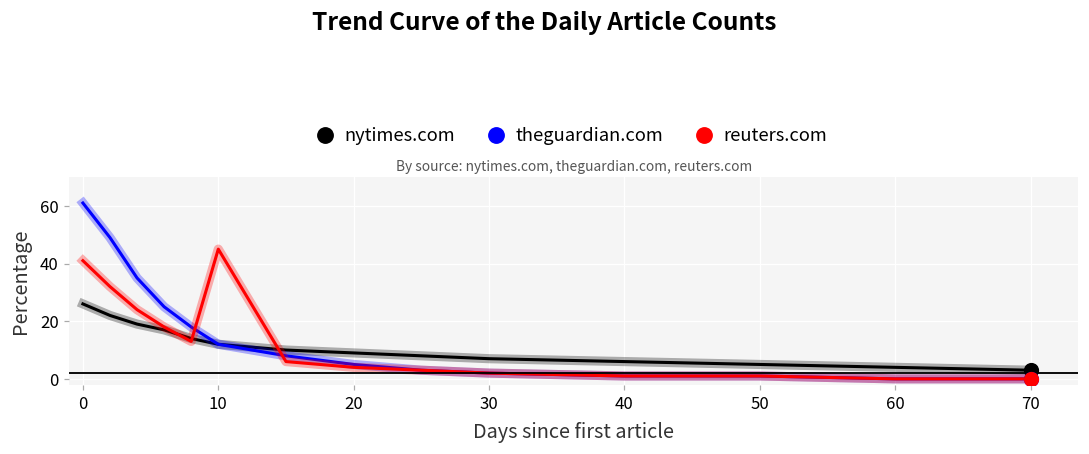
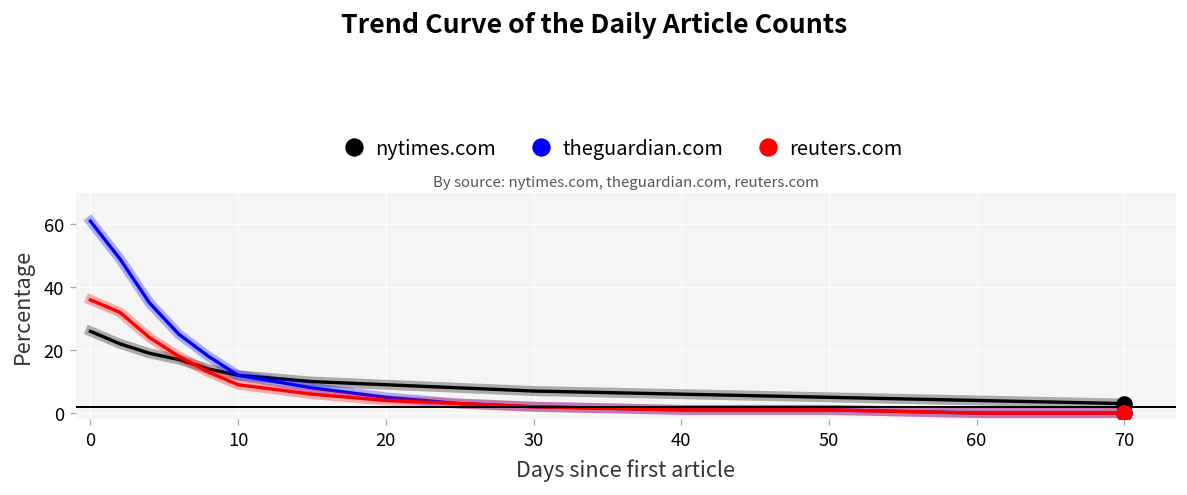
reuters.com, 0: 41 -> 36
reuters.com, 10: 45 -> 9
